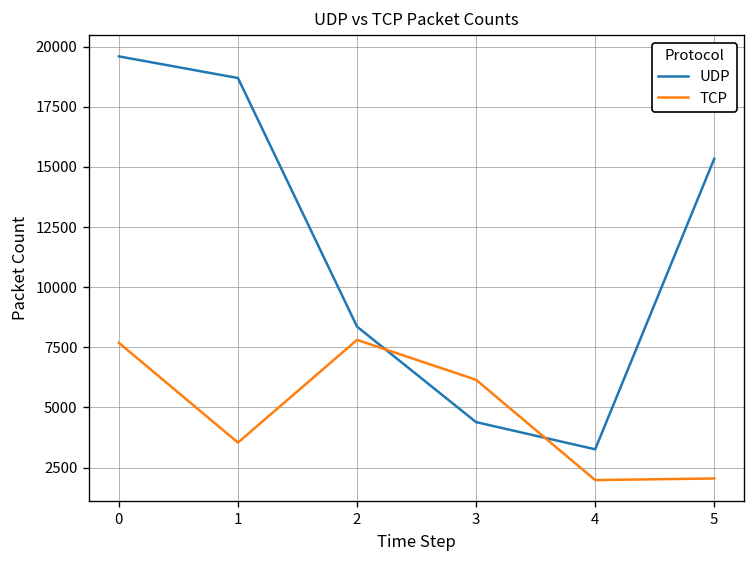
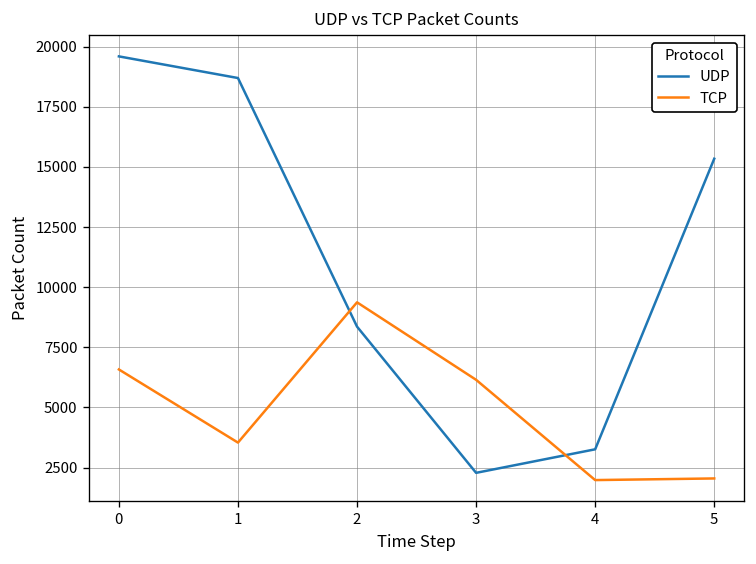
TCP, 0: 7700 -> 6600
TCP, 2: 7800 -> 9400
UDP, 3: 4400 -> 2300
